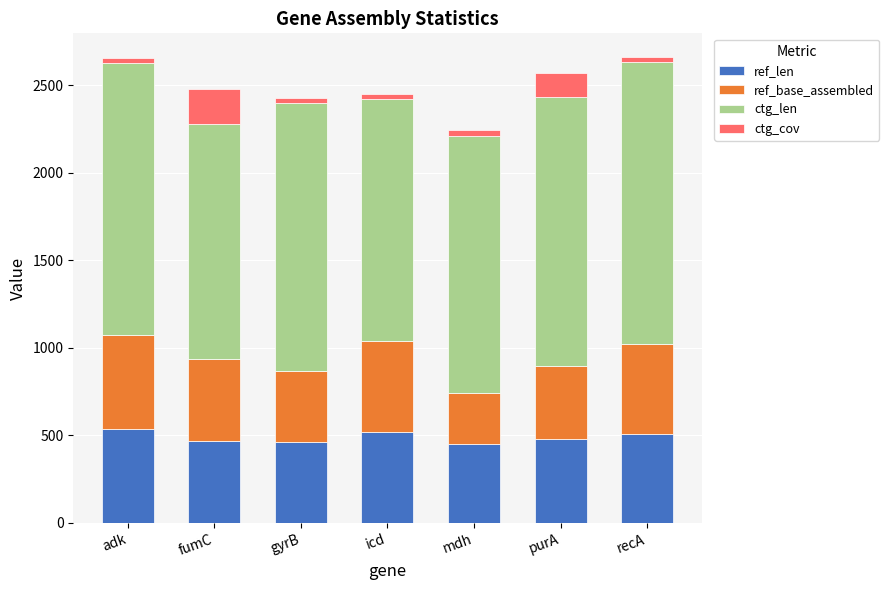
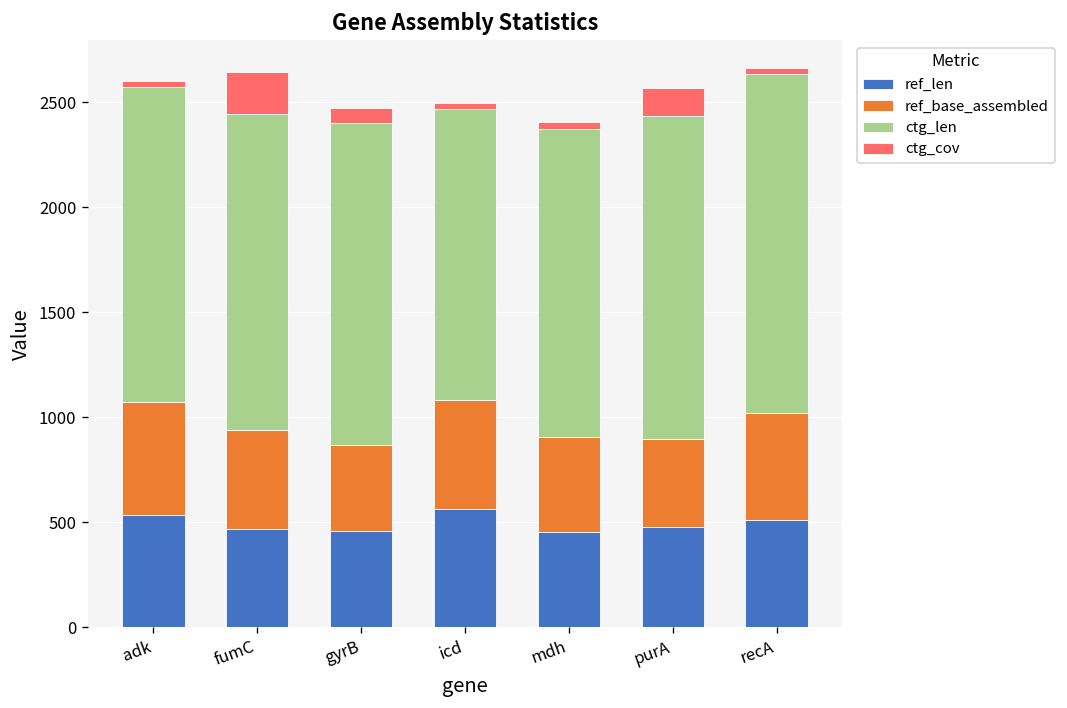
ctg_len, adk: 1550 -> 1500
ctg_len, fumC: 1340 -> 1500
ctg_cov, gyrB: 30 -> 70
ref_len, icd: 520 -> 570
ref_base_assembled, mdh: 290 -> 450
